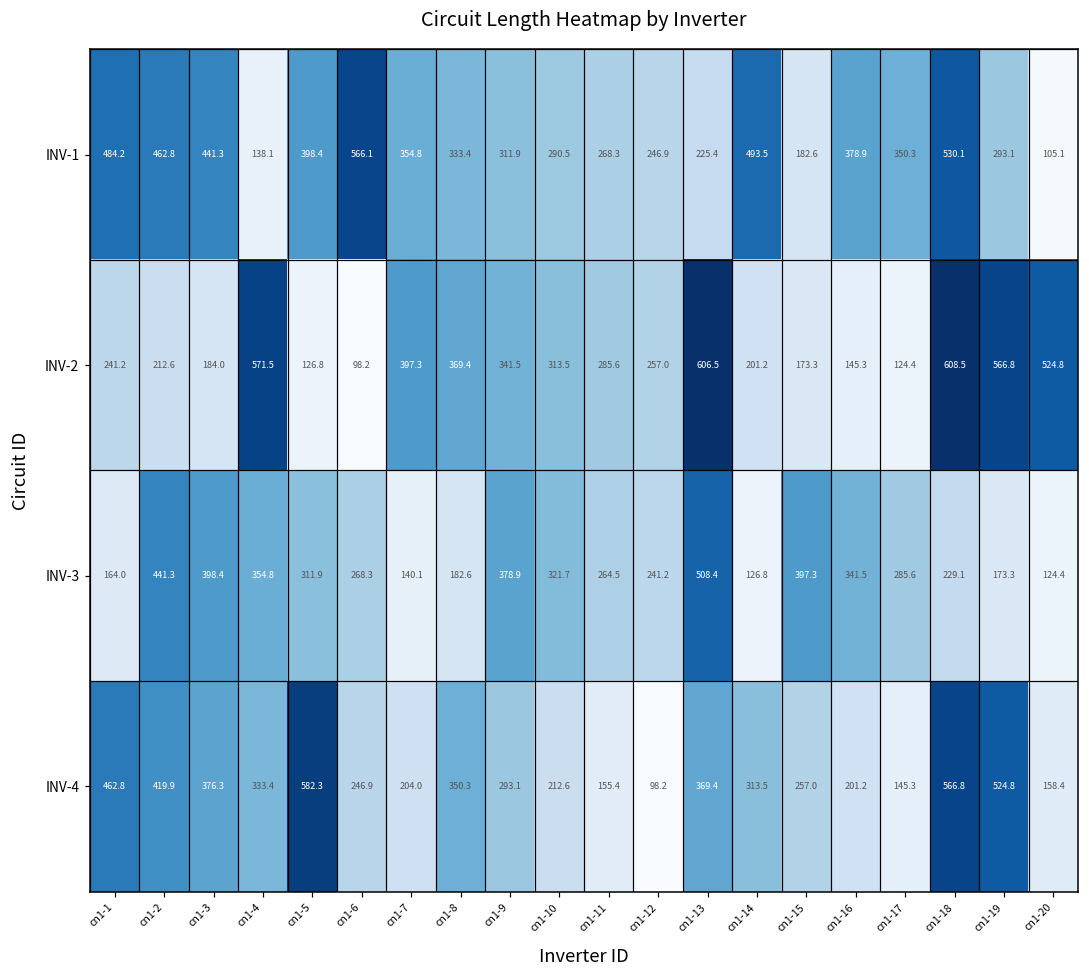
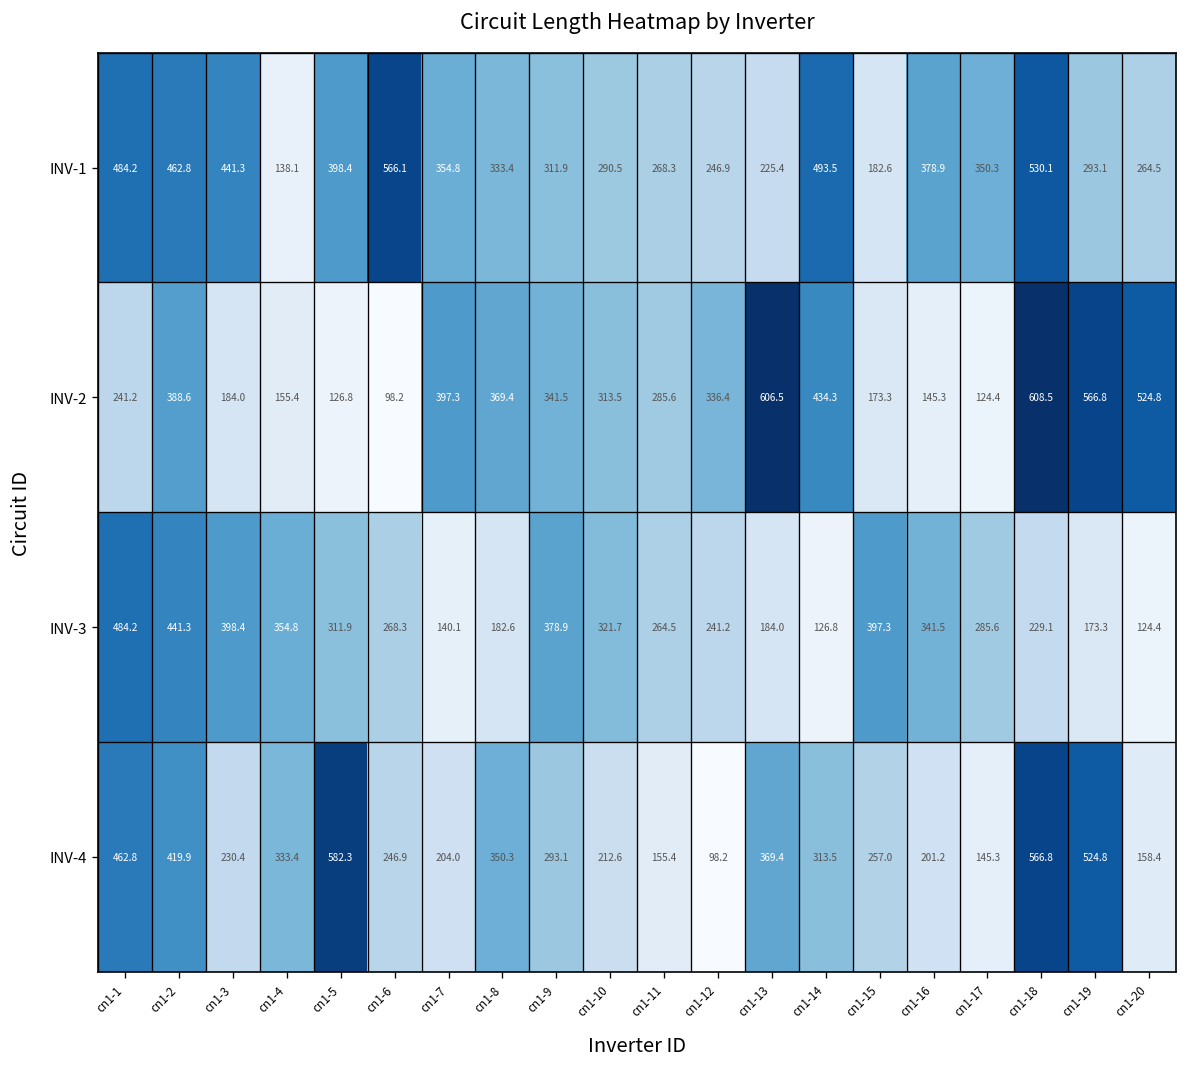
INV-1, cn1-20: 105.1 -> 264.5
INV-2, cn1-2: 212.6 -> 388.6
INV-2, cn1-4: 571.5 -> 155.4
INV-2, cn1-12: 257.0 -> 336.4
INV-2, cn1-14: 201.2 -> 434.3
INV-3, cn1-1: 164.0 -> 484.2
INV-3, cn1-13: 508.4 -> 184.0
INV-4, cn1-3: 376.3 -> 230.4
